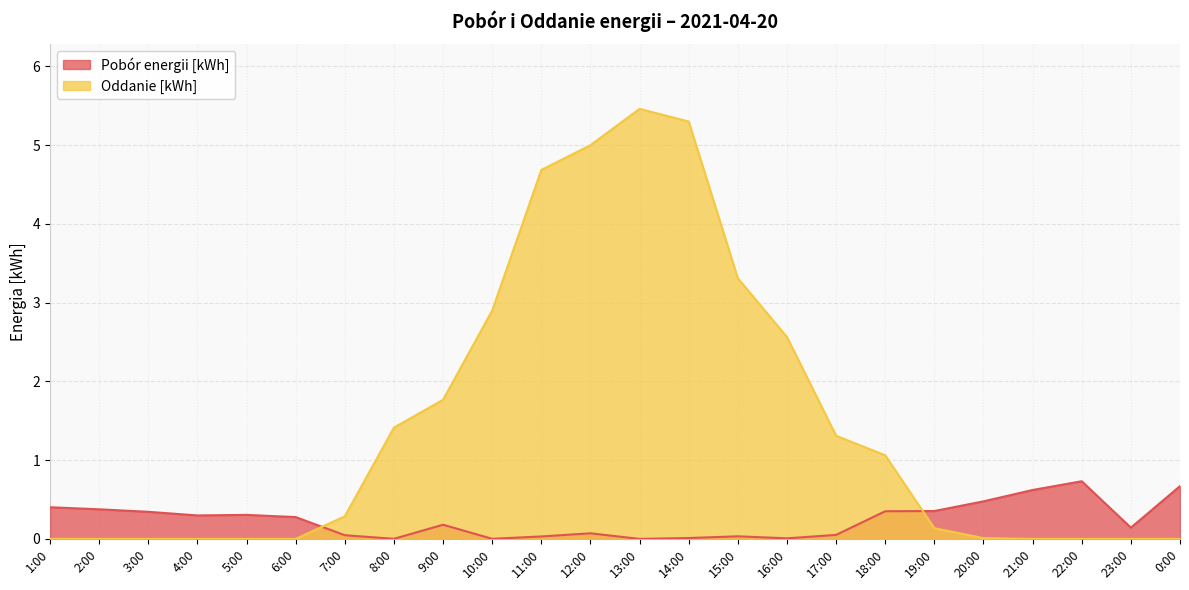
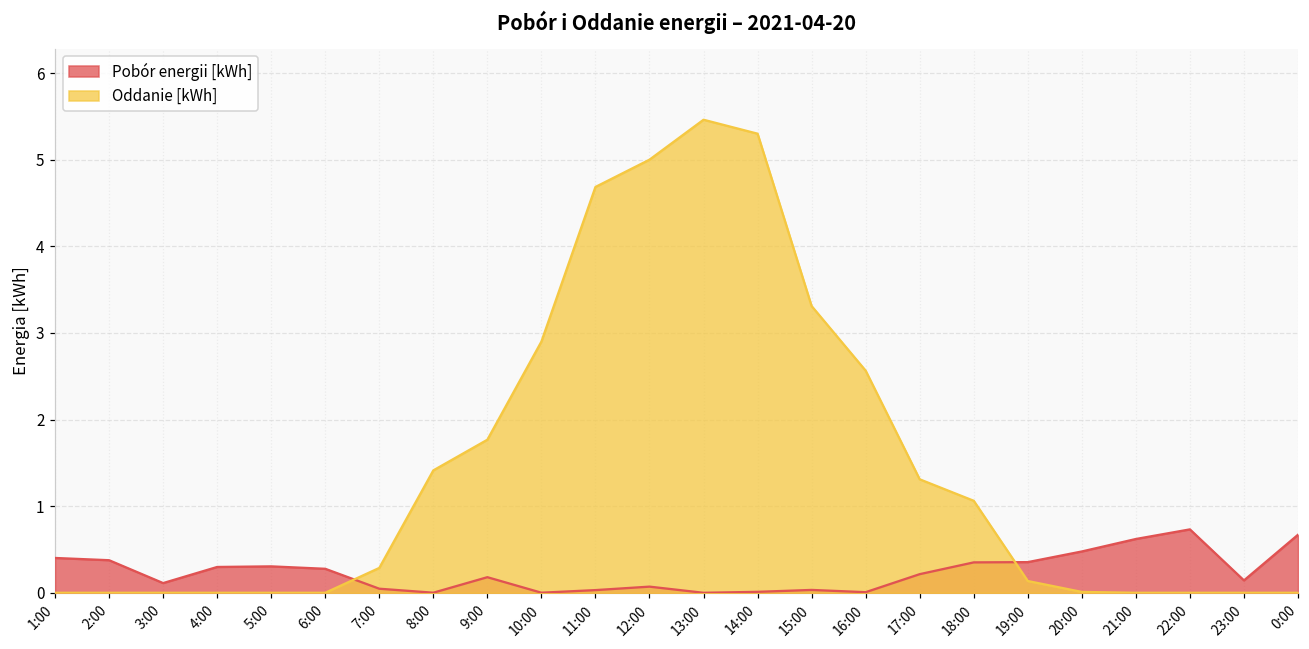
Pobór energii [kWh], 3:00: 0.3 -> 0.1
Pobór energii [kWh], 17:00: 0.1 -> 0.2
